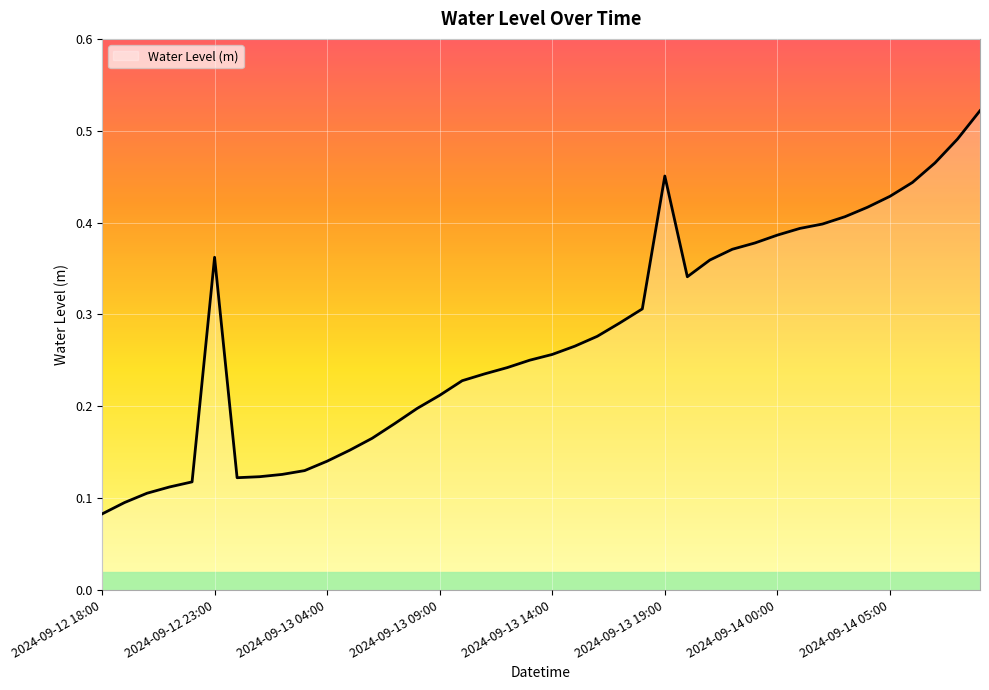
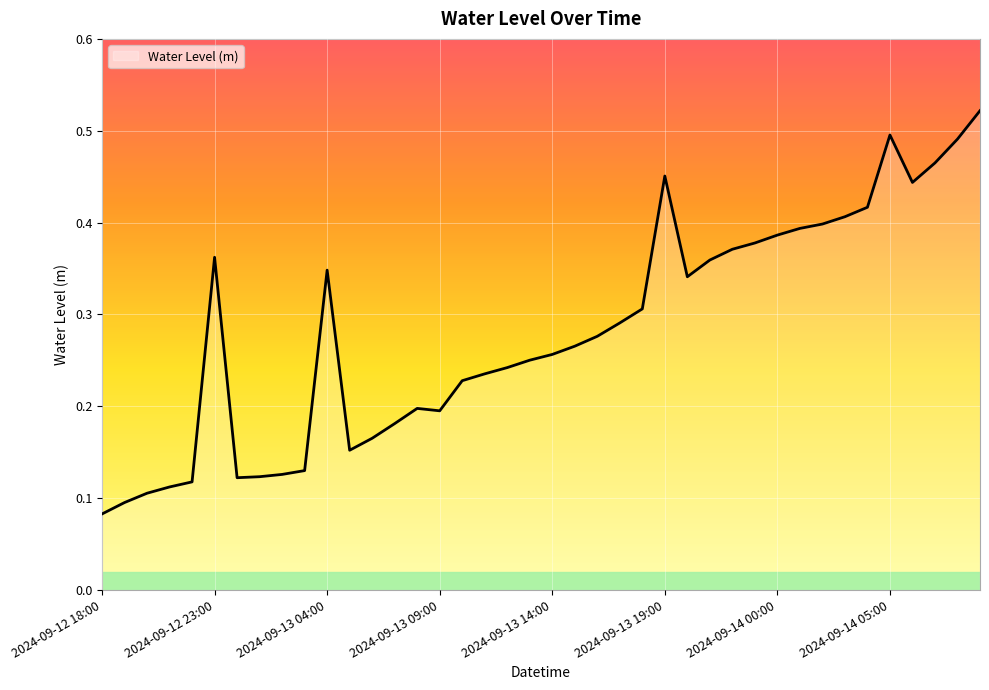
2024-09-13 04:00: 0.14 -> 0.35
2024-09-13 09:00: 0.21 -> 0.20
2024-09-14 05:00: 0.43 -> 0.50
